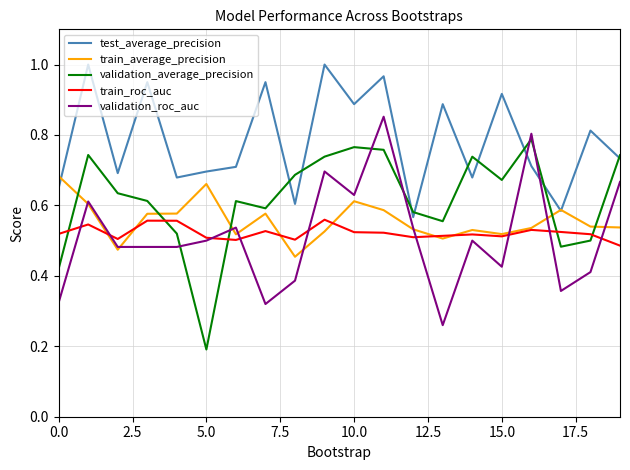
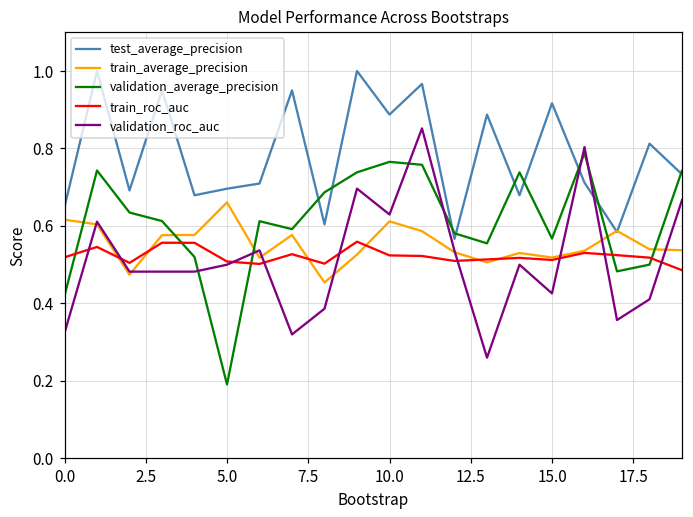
train_average_precision, 0.0: 0.68 -> 0.62
validation_average_precision, 15.0: 0.67 -> 0.57
